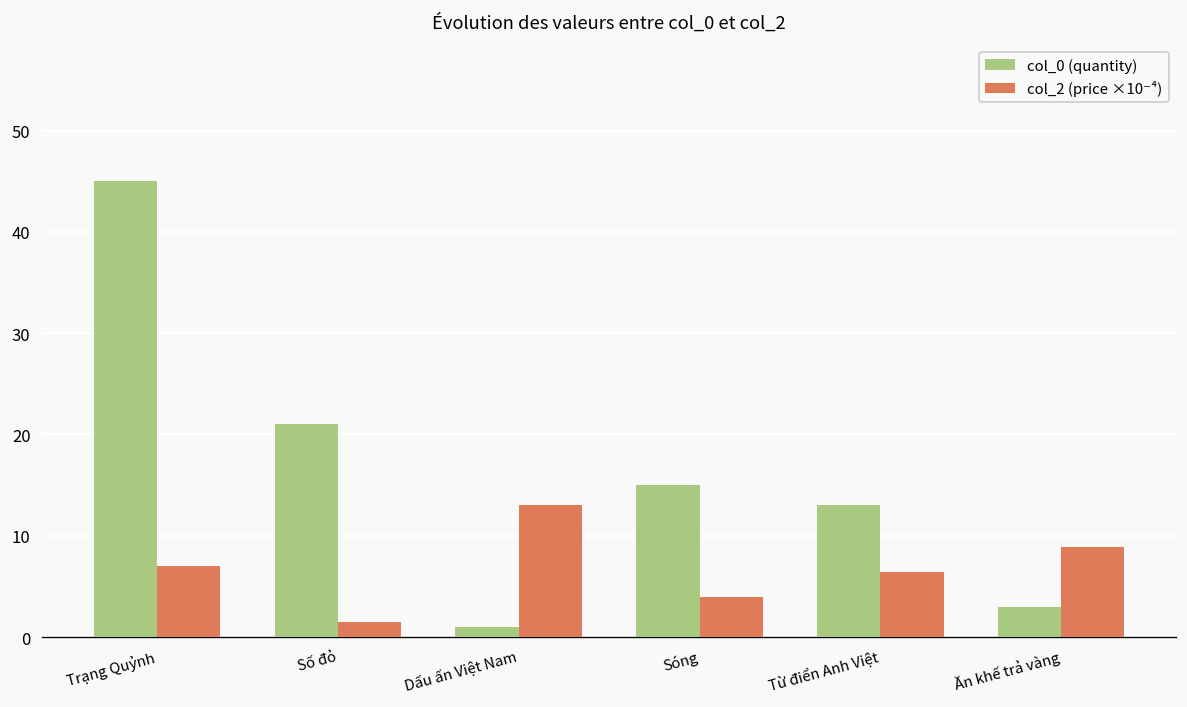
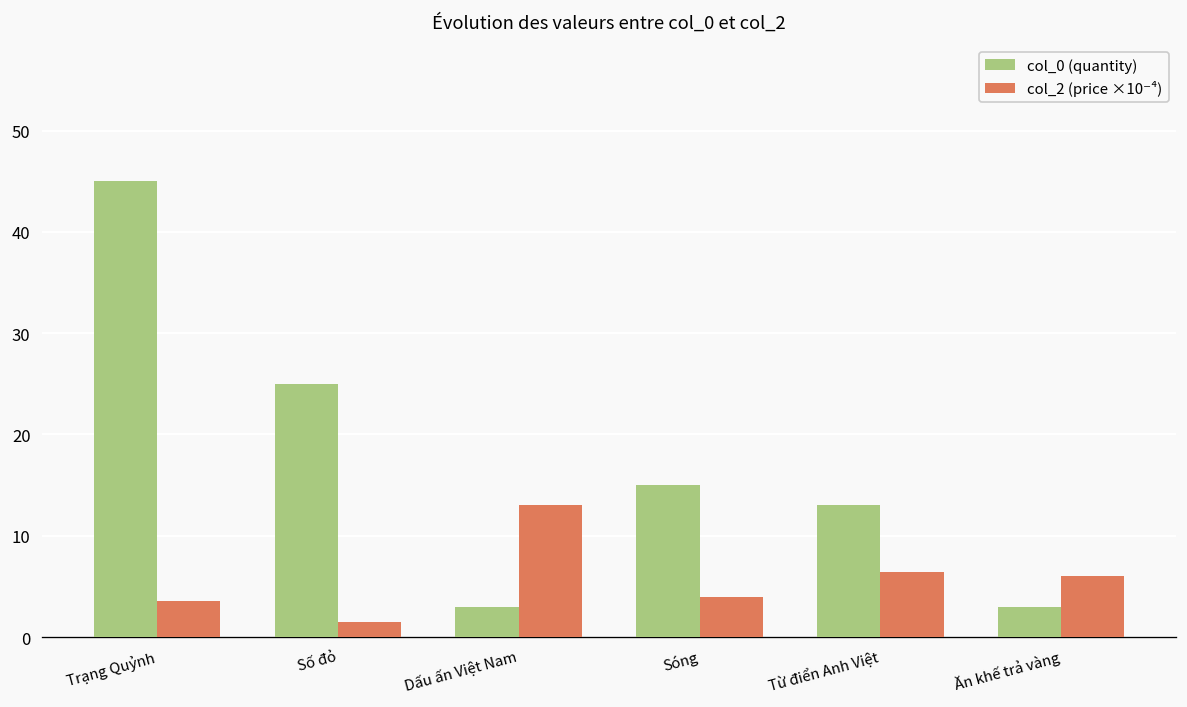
col_2 (price ×10⁻⁴), Trạng Quỷnh: 7 -> 4
col_0 (quantity), Số đỏ: 21 -> 25
col_0 (quantity), Dấu ấn Việt Nam: 1 -> 3
col_2 (price ×10⁻⁴), Ăn khế trả vàng: 9 -> 6
